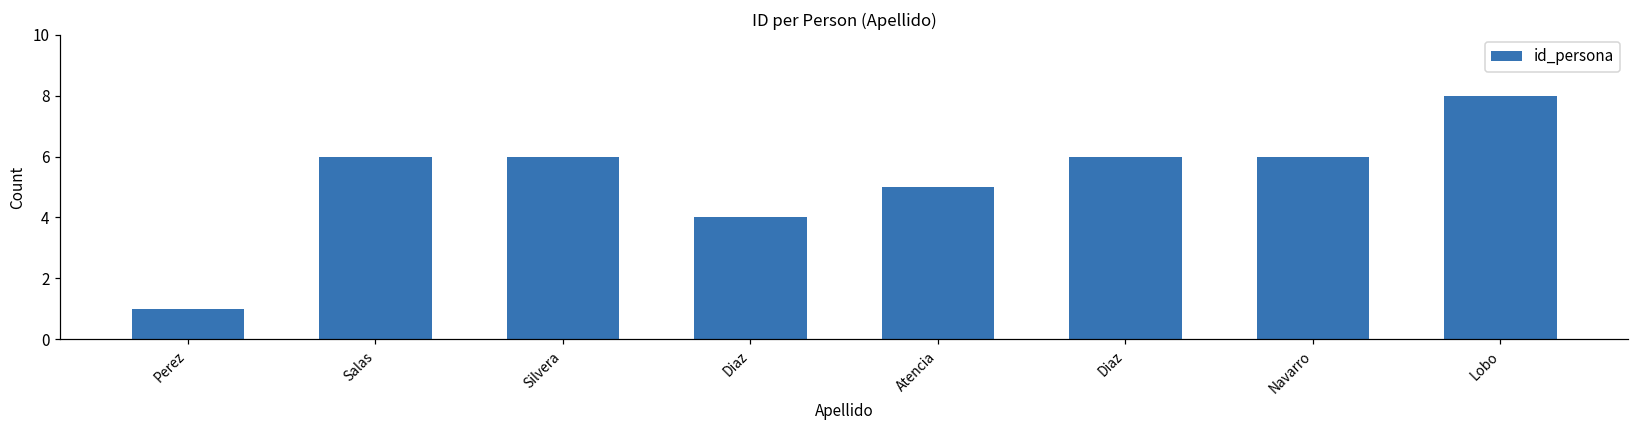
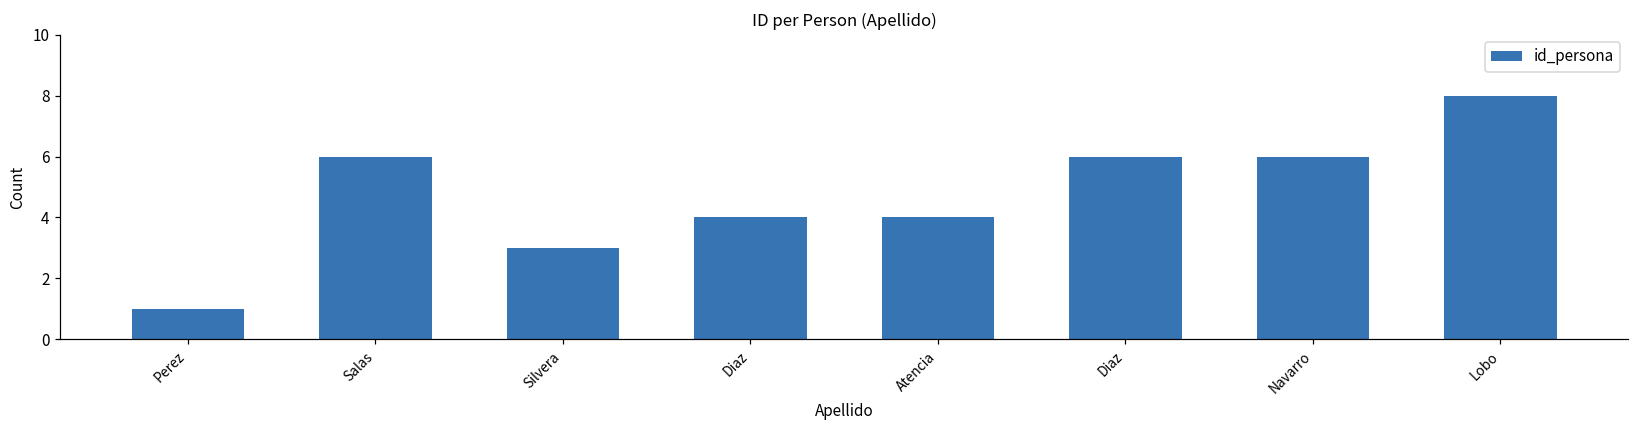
Silvera: 6 -> 3
Atencia: 5 -> 4
